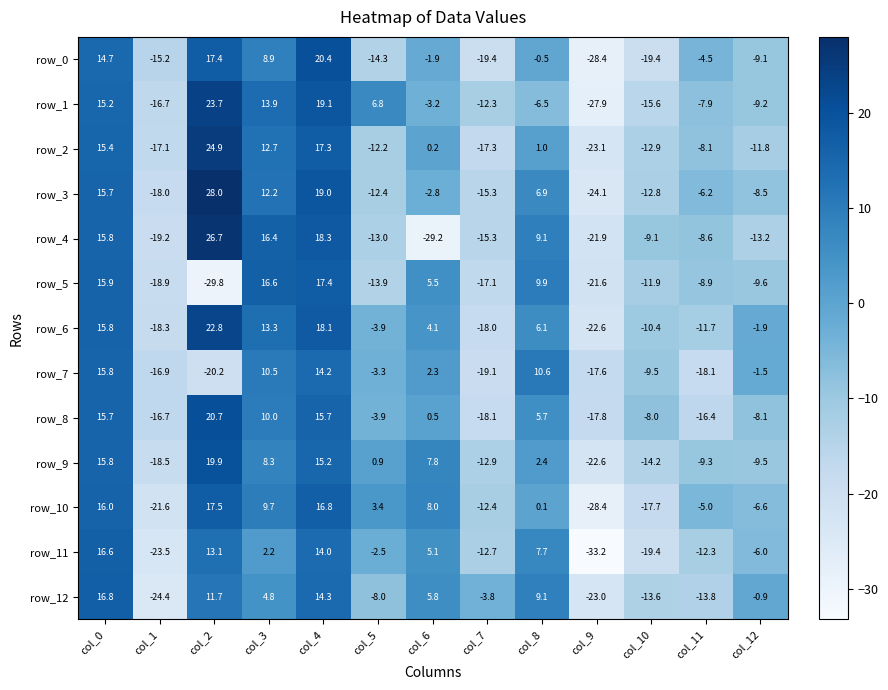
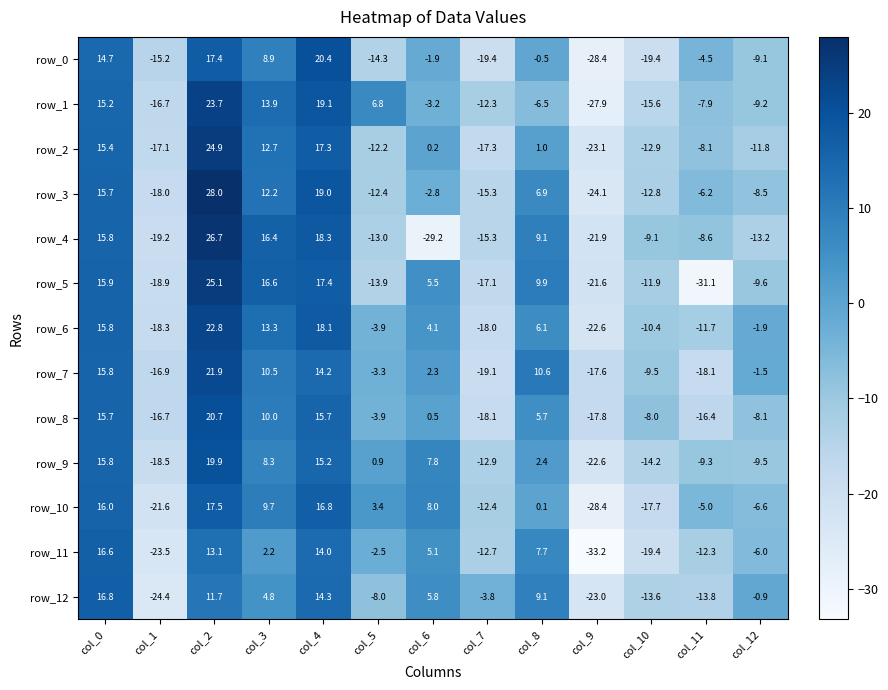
row_5, col_2: -29.8 -> 25.1
row_5, col_11: -8.9 -> -31.1
row_7, col_2: -20.2 -> 21.9
